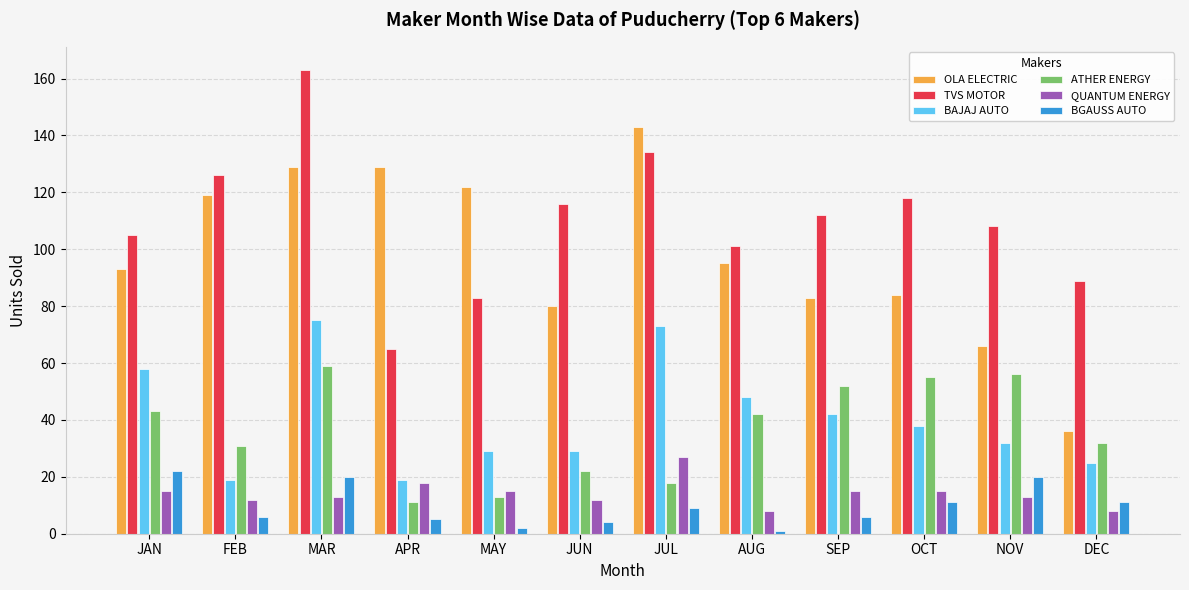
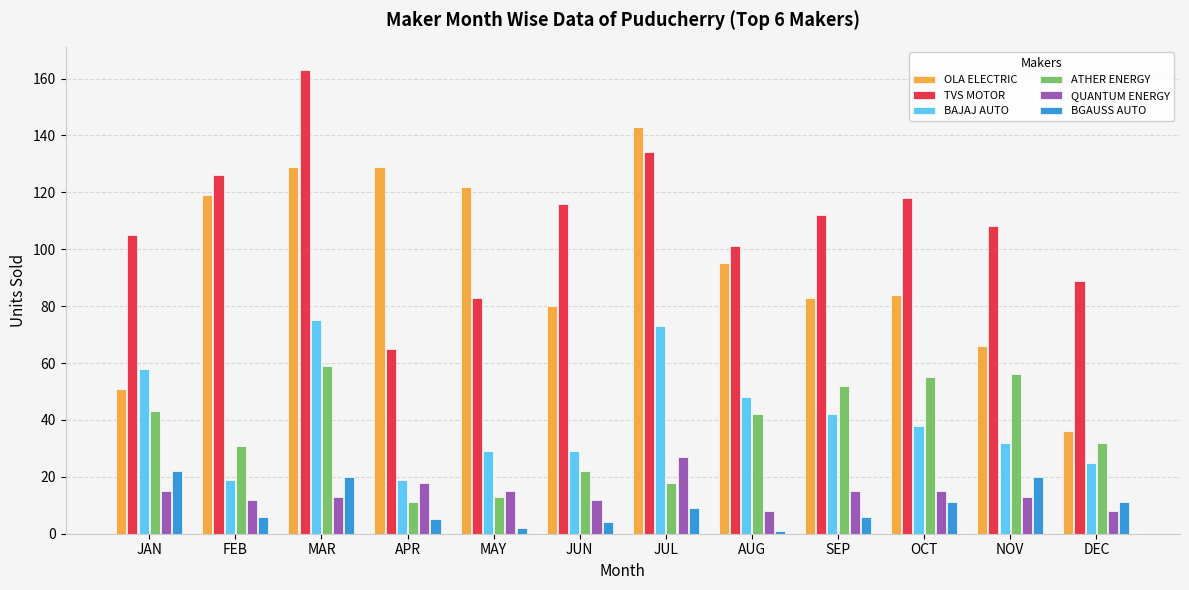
OLA ELECTRIC, JAN: 93 -> 51
